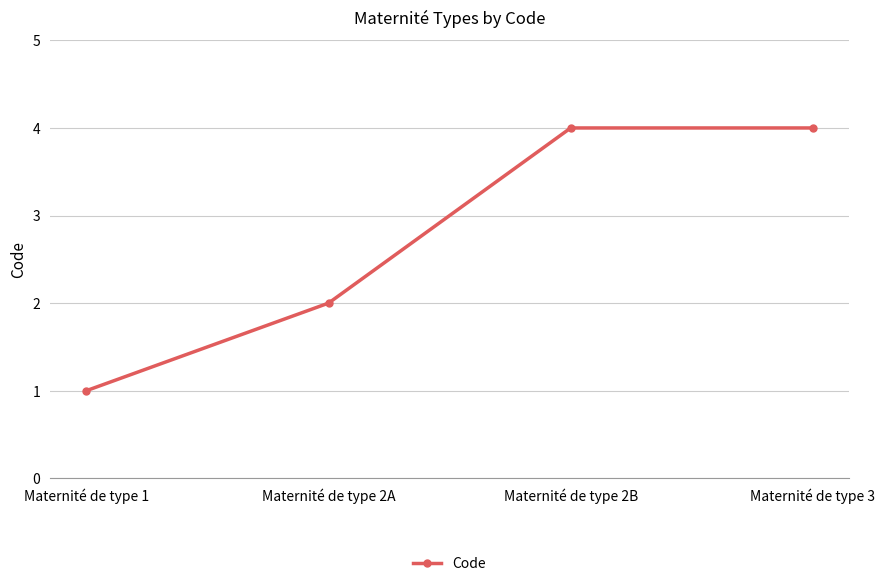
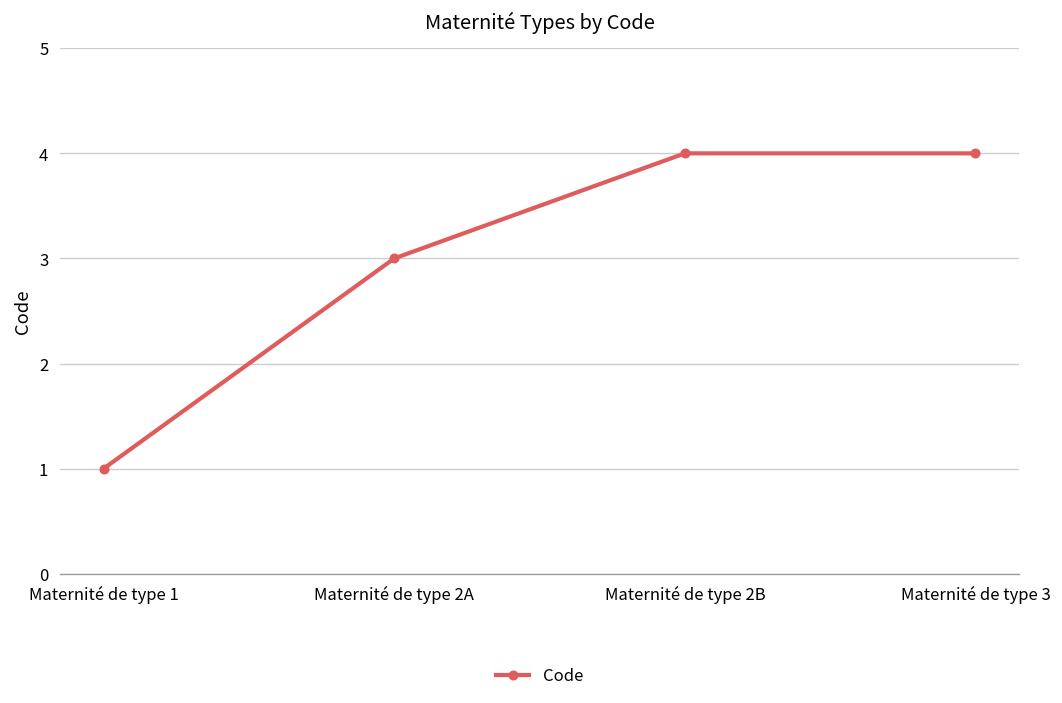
Maternité de type 2A: 2 -> 3
